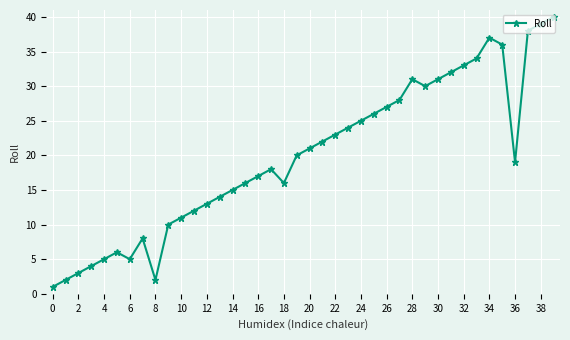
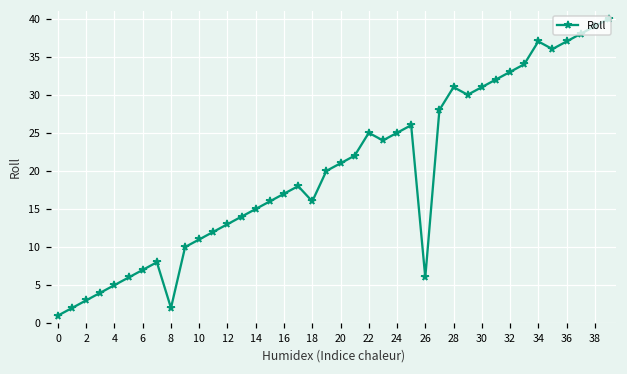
6: 5 -> 7
22: 23 -> 25
26: 27 -> 6
36: 19 -> 37
